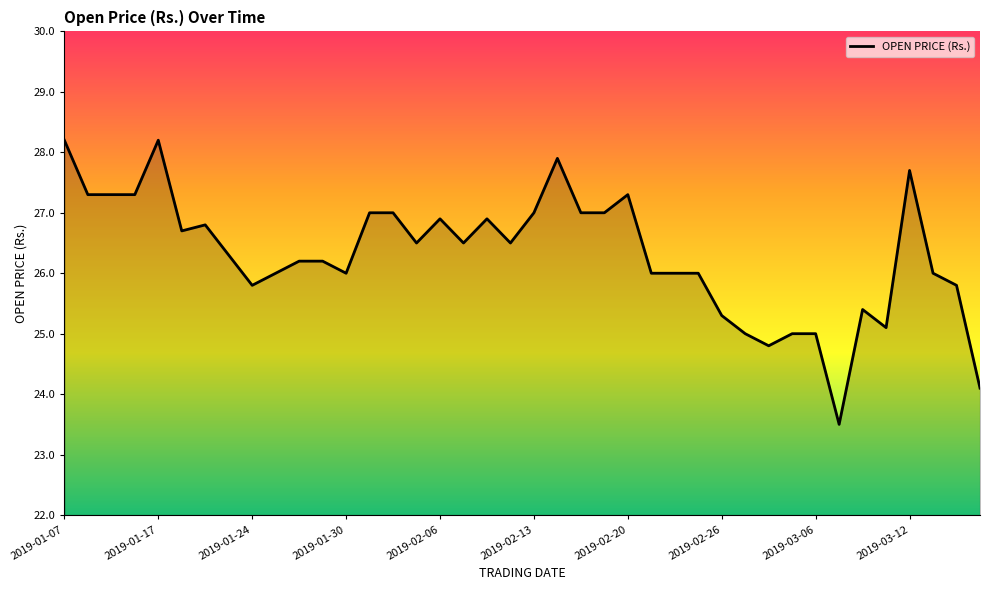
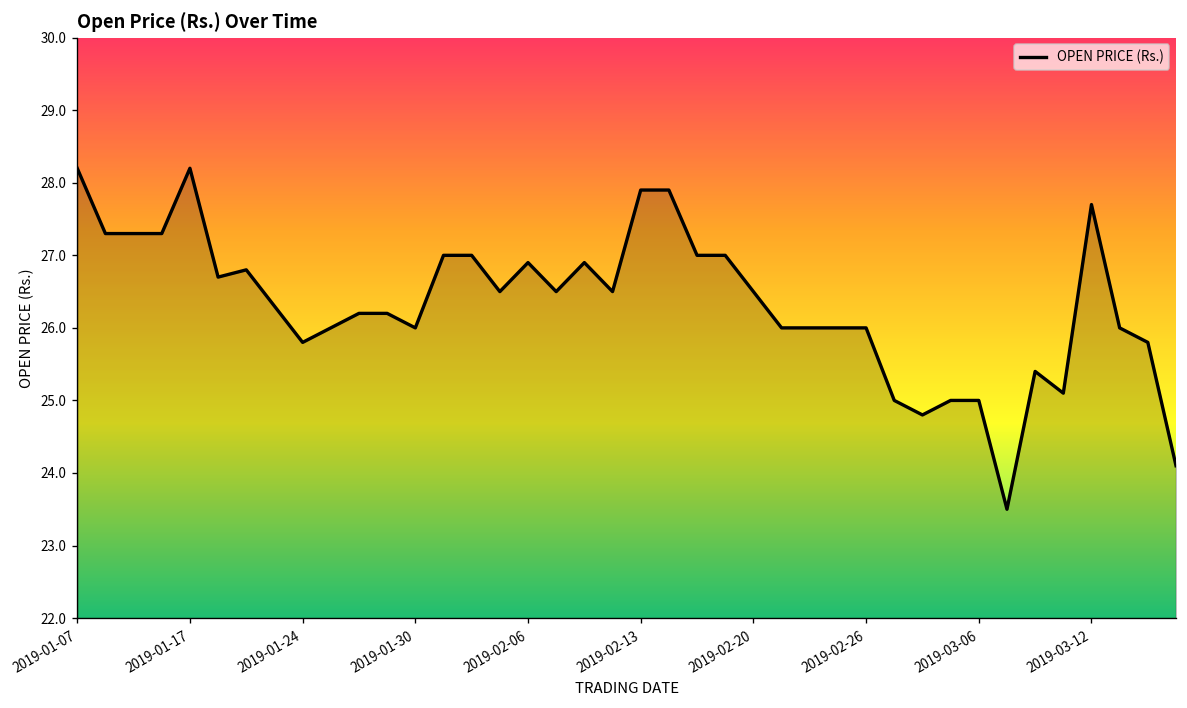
2019-02-13: 27.0 -> 27.9
2019-02-20: 27.3 -> 26.5
2019-02-26: 25.3 -> 26.0
